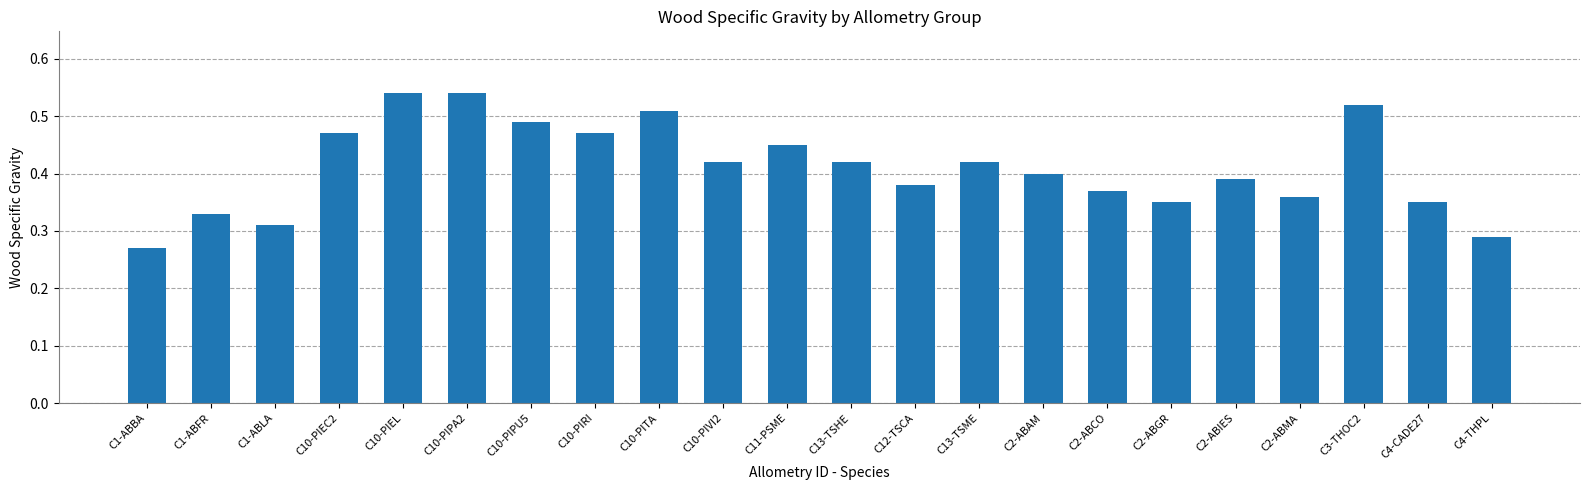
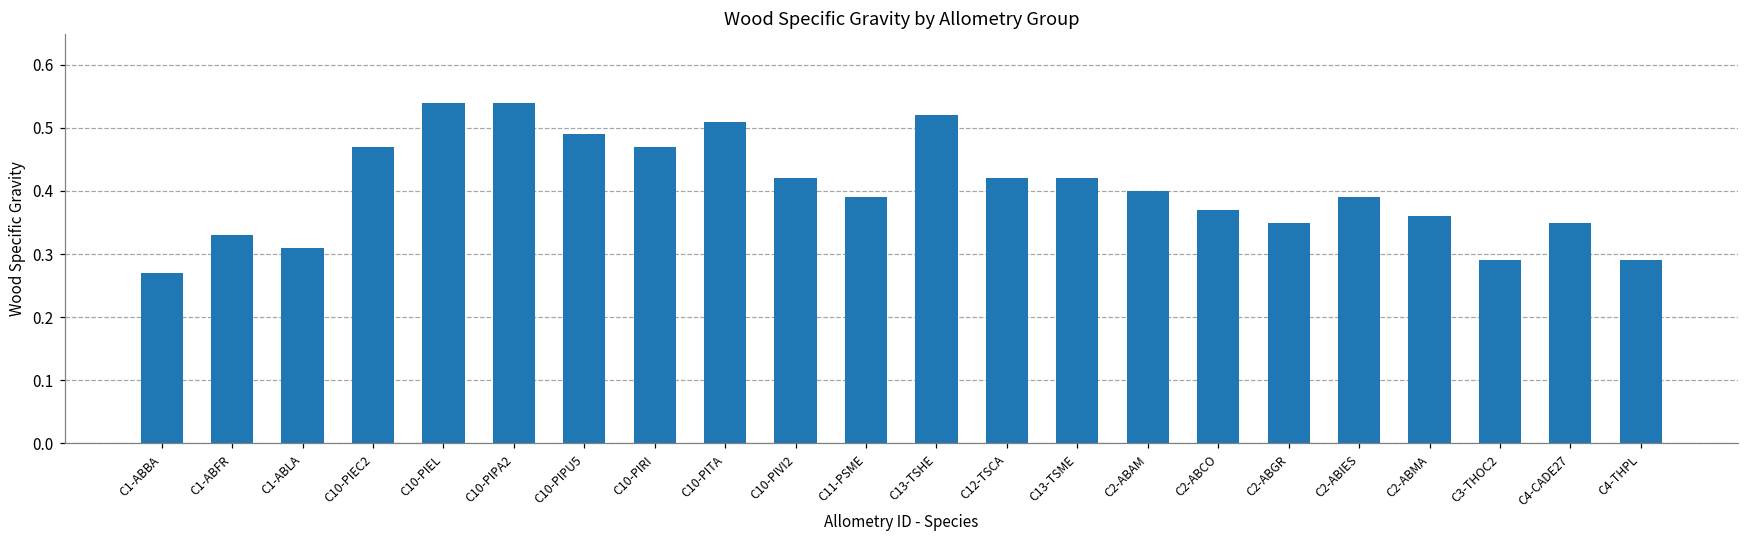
C11-PSME: 0.45 -> 0.39
C13-TSHE: 0.42 -> 0.52
C12-TSCA: 0.38 -> 0.42
C3-THOC2: 0.52 -> 0.29
